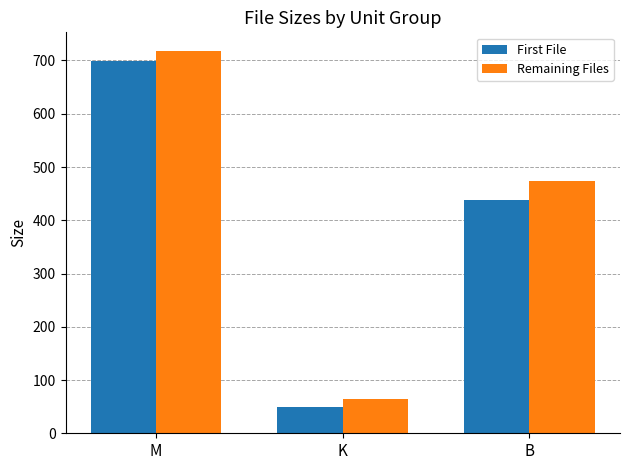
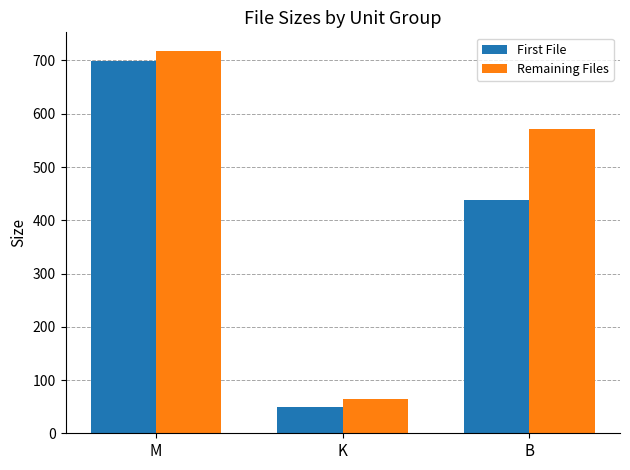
Remaining Files, B: 470 -> 570
